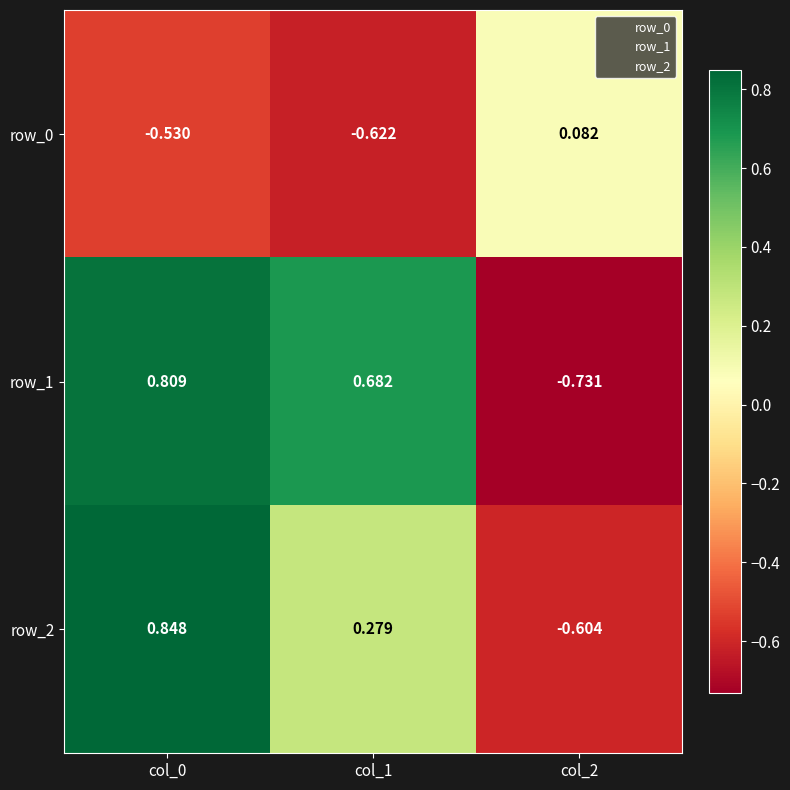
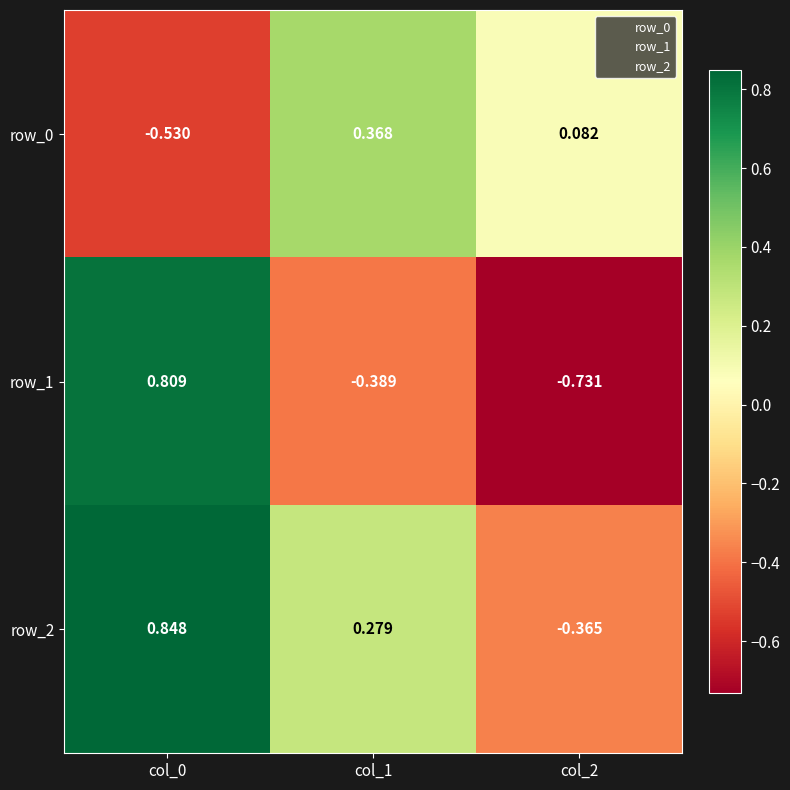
row_0, col_1: -0.622 -> 0.368
row_1, col_1: 0.682 -> -0.389
row_2, col_2: -0.604 -> -0.365
